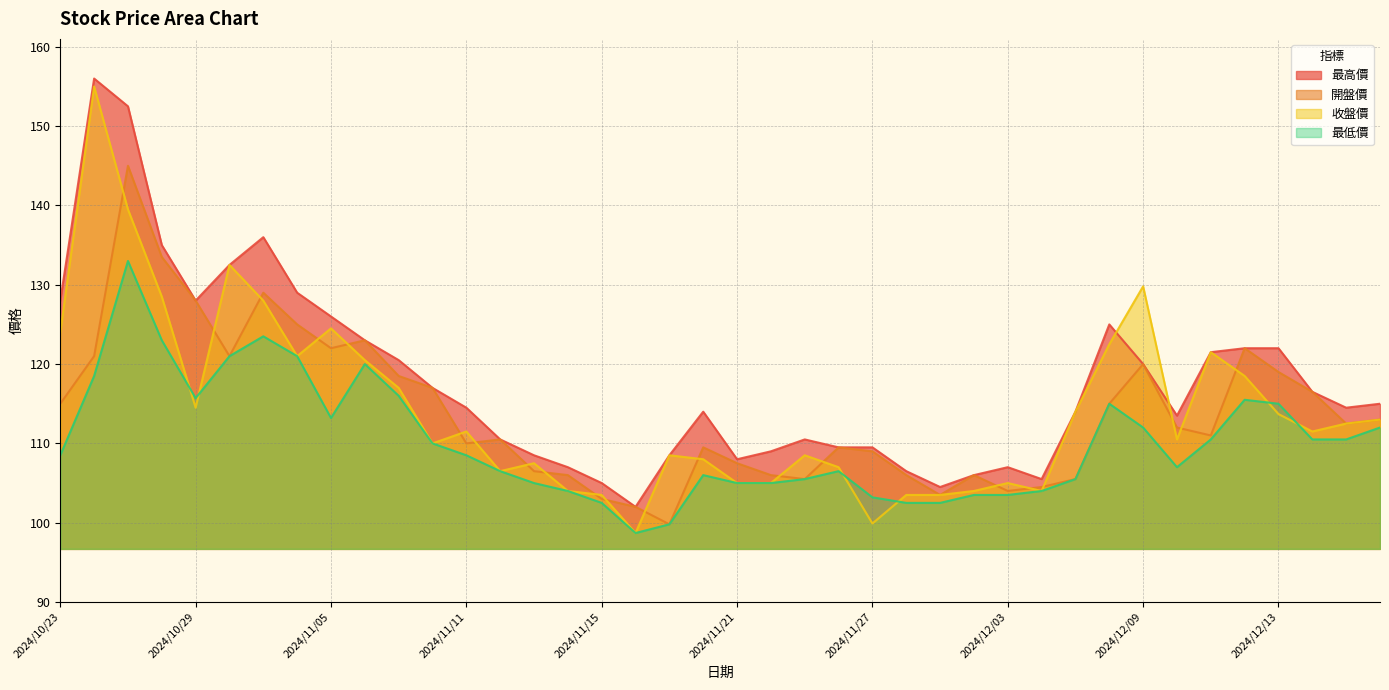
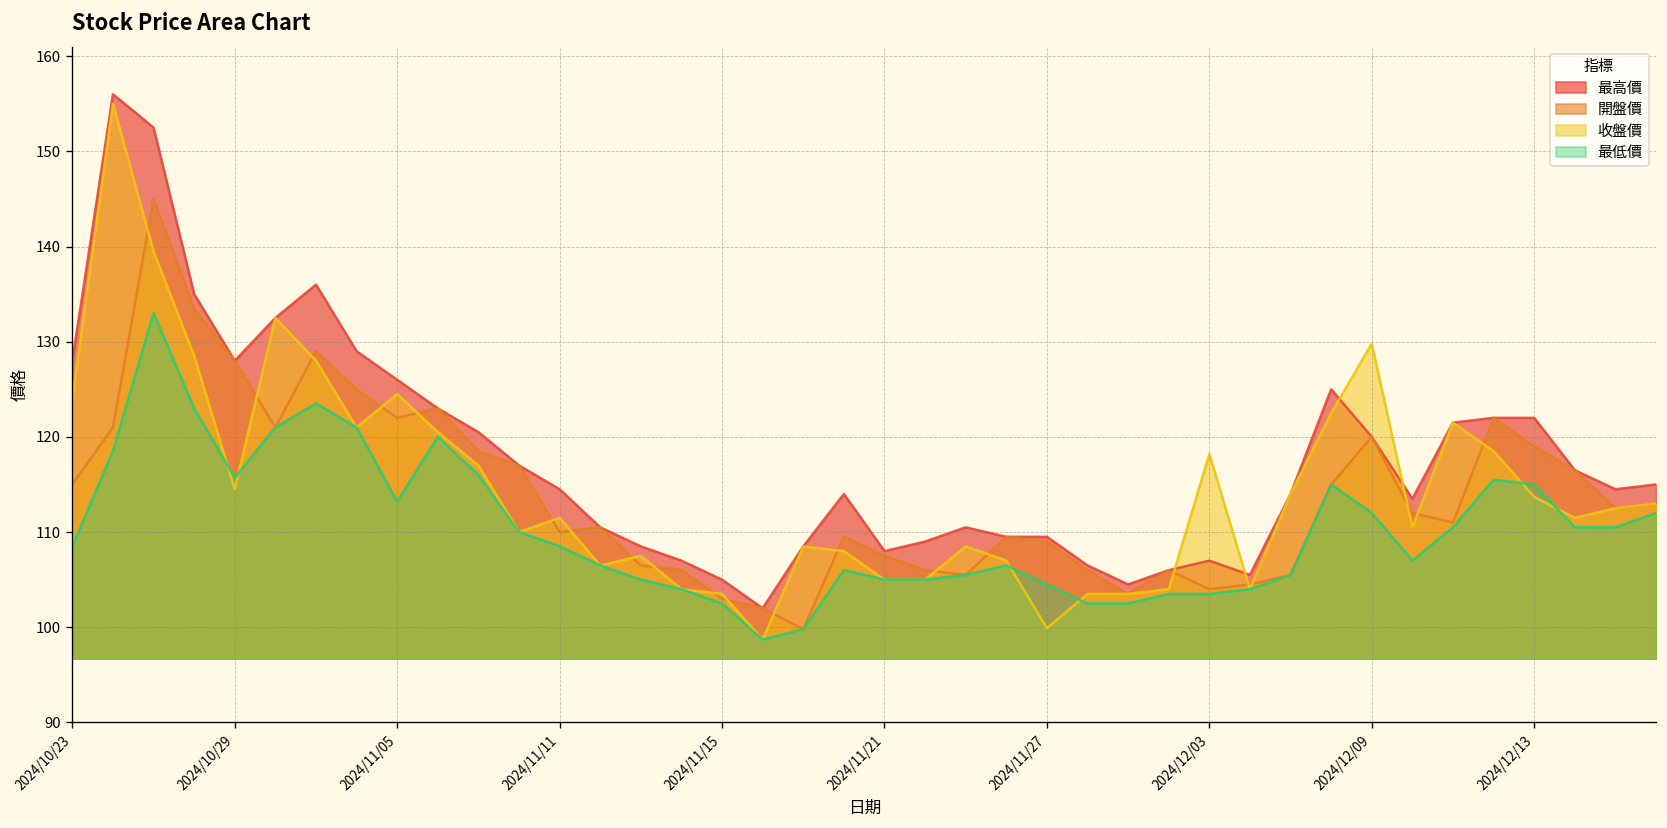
最低價, 2024/11/27: 103 -> 105
收盤價, 2024/12/03: 105 -> 118
